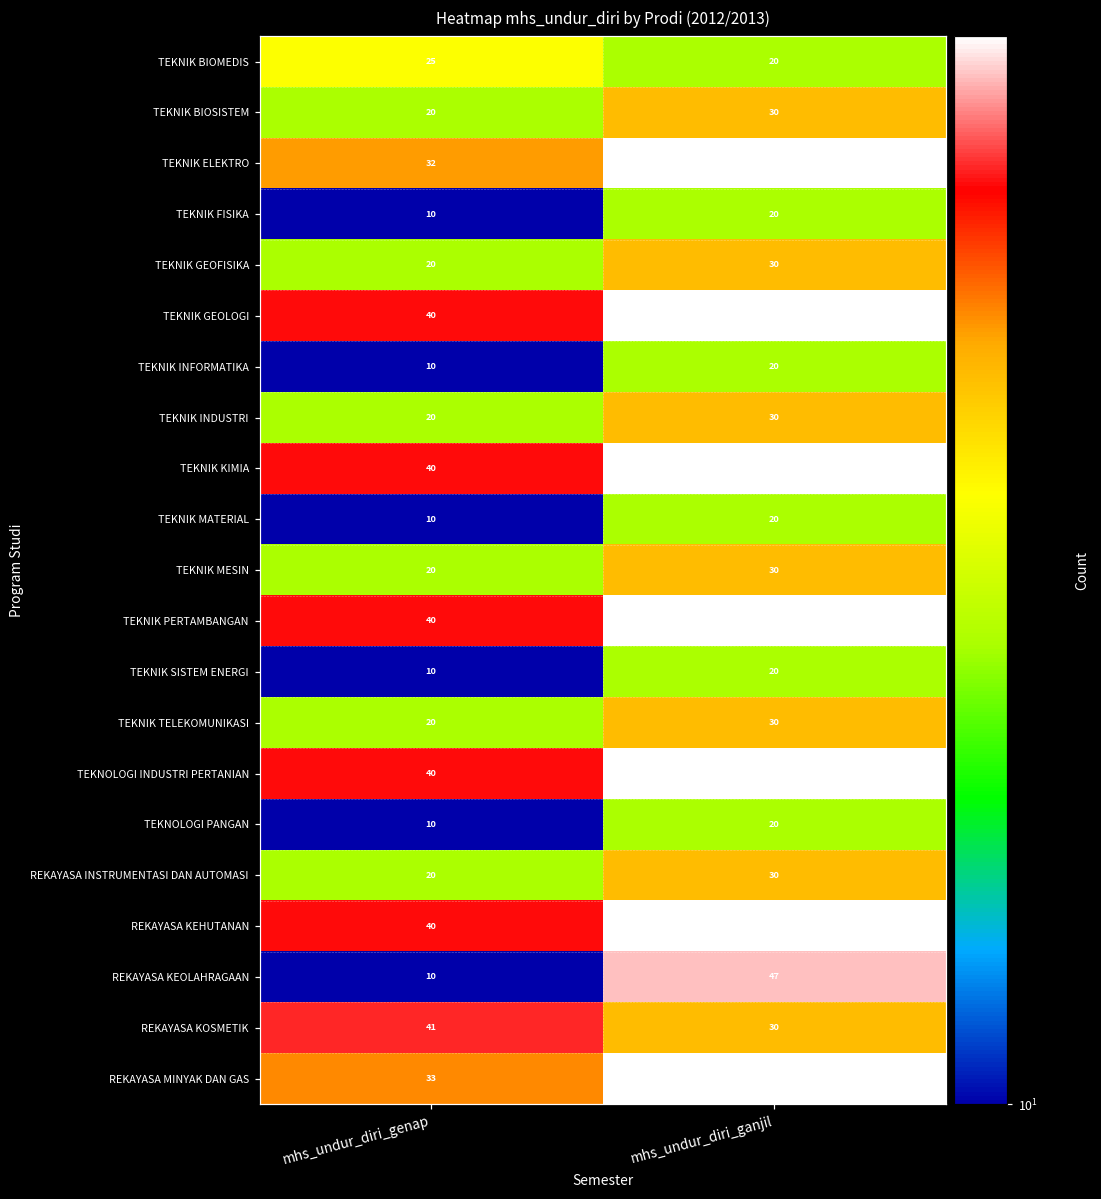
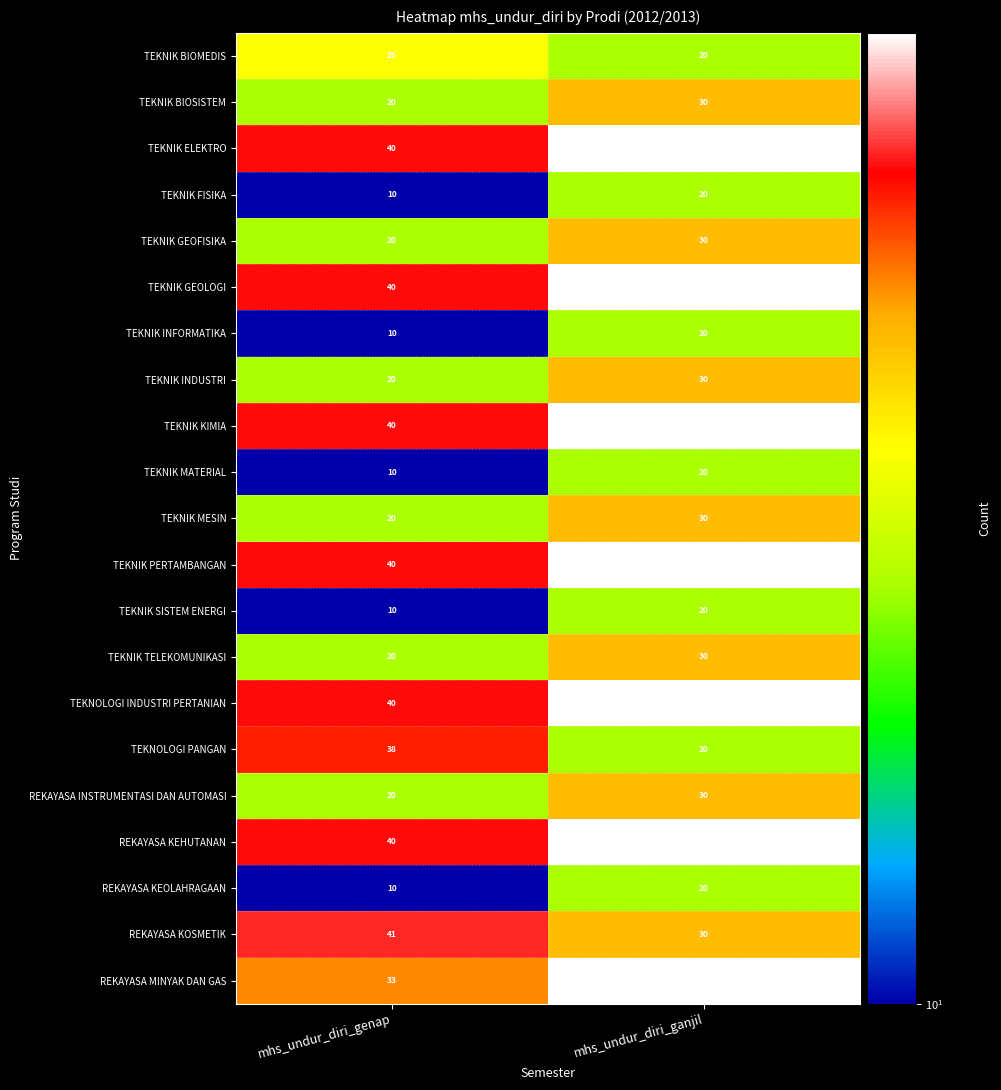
TEKNIK ELEKTRO, mhs_undur_diri_genap: 32 -> 40
TEKNOLOGI PANGAN, mhs_undur_diri_genap: 10 -> 38
REKAYASA KEOLAHRAGAAN, mhs_undur_diri_ganjil: 47 -> 20
